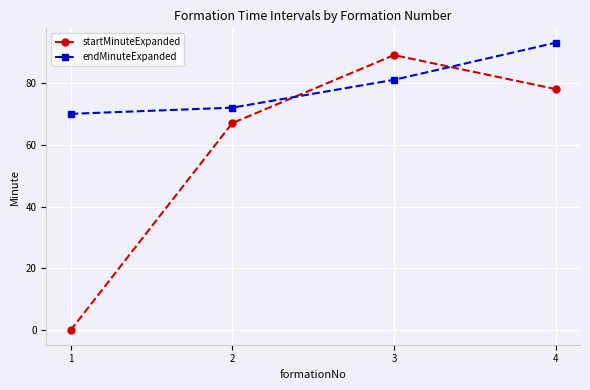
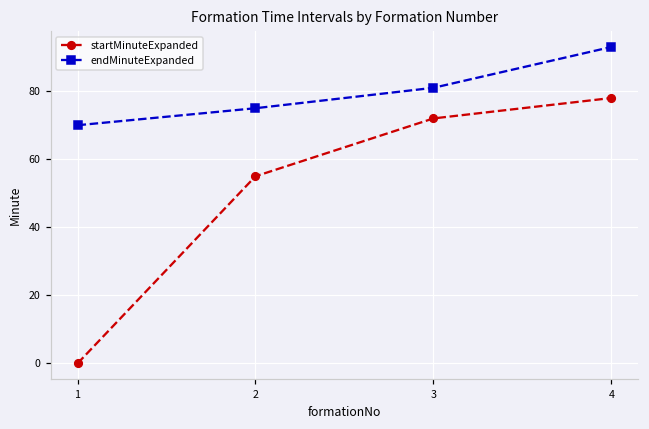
startMinuteExpanded, 2: 67 -> 55
endMinuteExpanded, 2: 72 -> 75
startMinuteExpanded, 3: 89 -> 72
